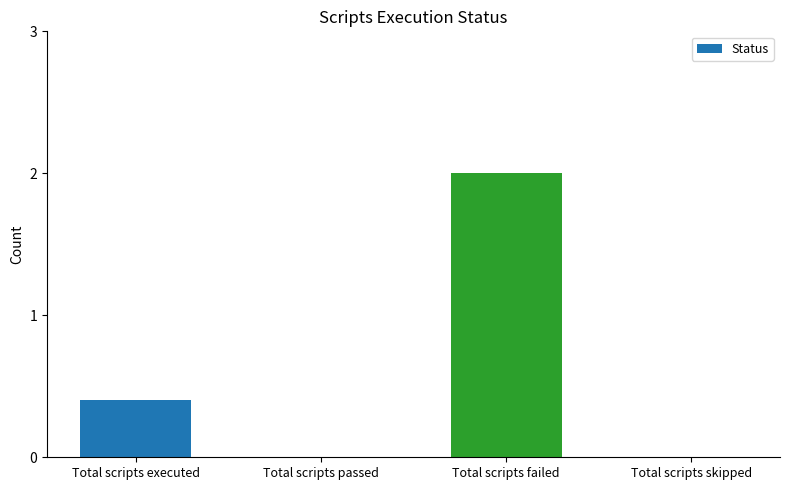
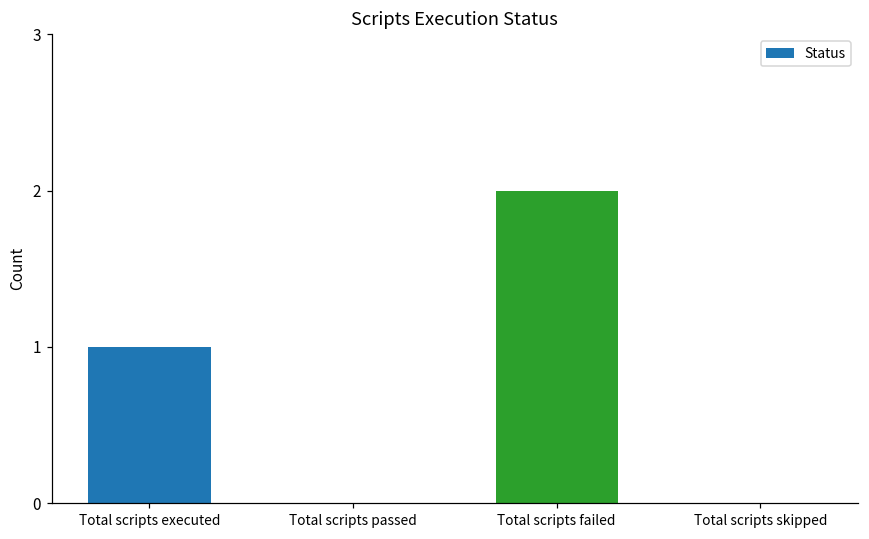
Total scripts executed: 0.4 -> 1.0
